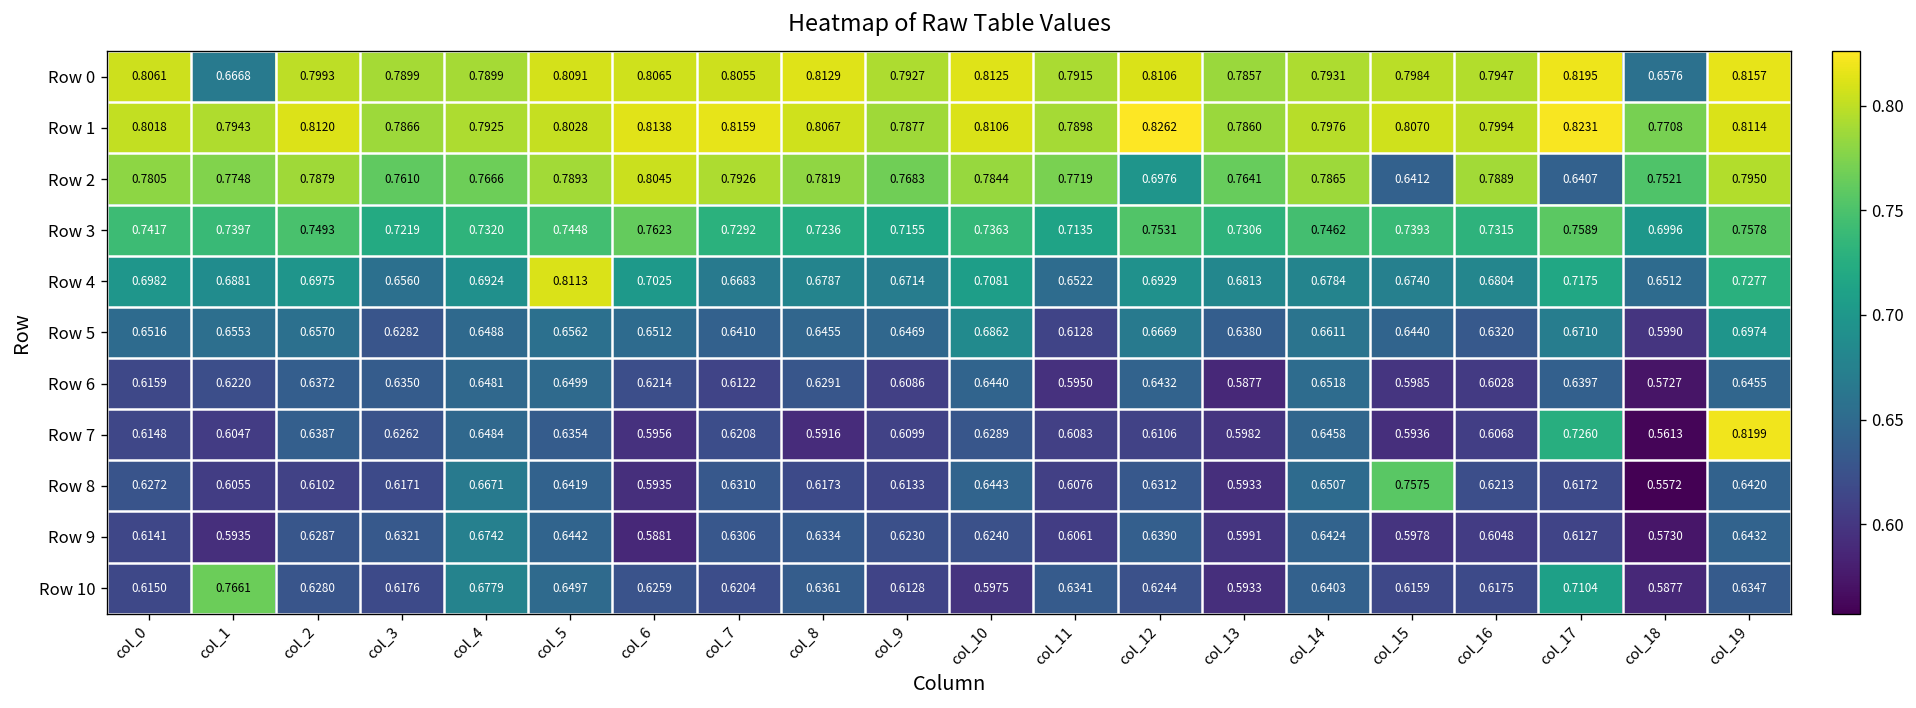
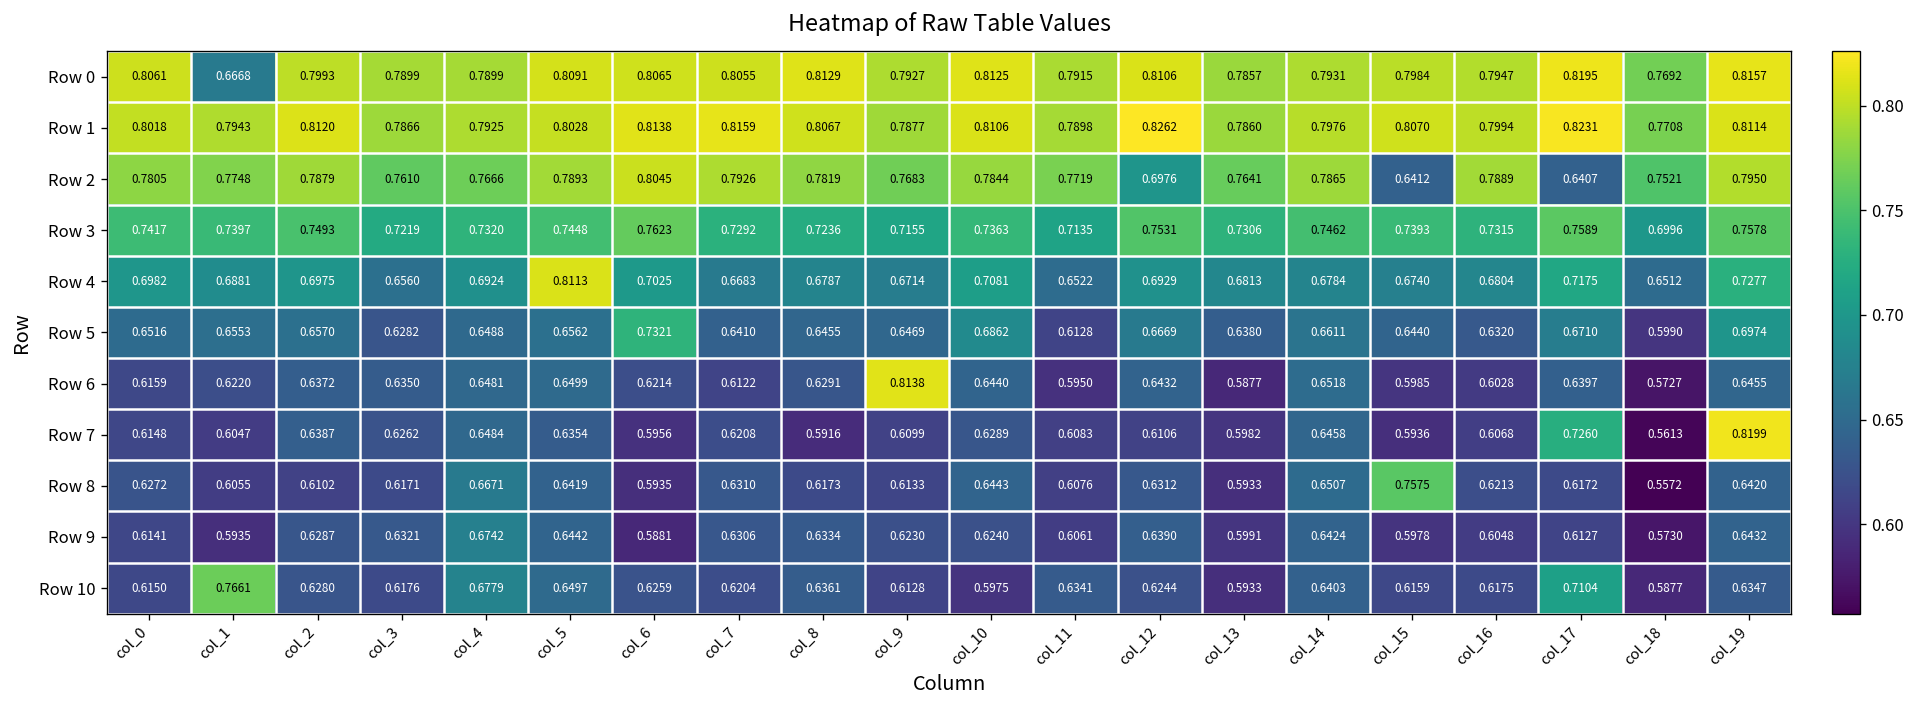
Row 0, col_18: 0.6576 -> 0.7692
Row 5, col_6: 0.6512 -> 0.7321
Row 6, col_9: 0.6086 -> 0.8138
